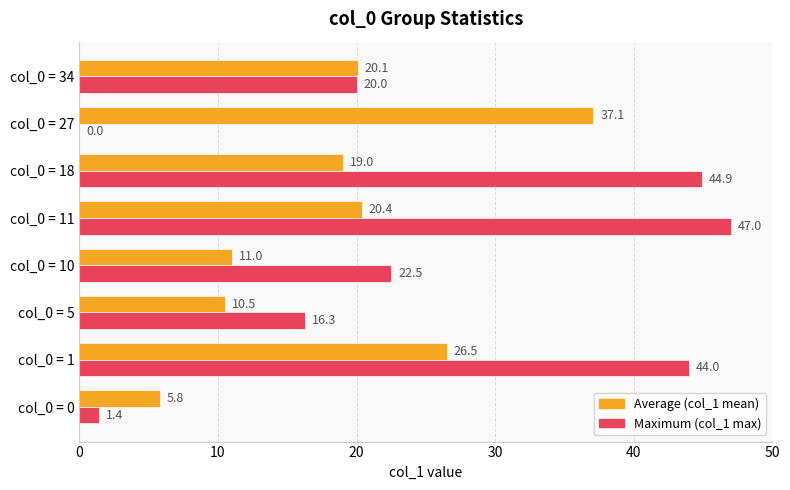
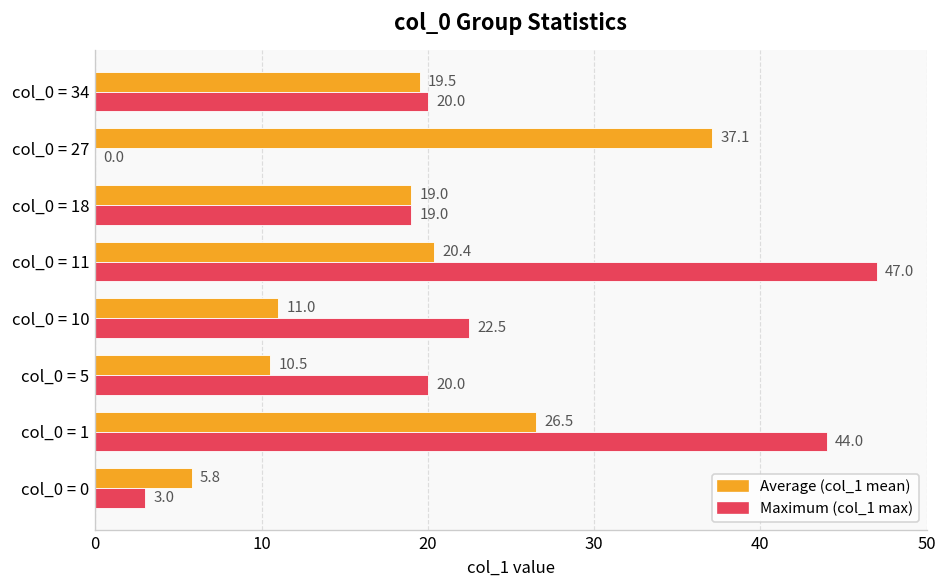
Average (col_1 mean), col_0 = 34: 20.1 -> 19.5
Maximum (col_1 max), col_0 = 18: 44.9 -> 19.0
Maximum (col_1 max), col_0 = 5: 16.3 -> 20.0
Maximum (col_1 max), col_0 = 0: 1.4 -> 3.0
